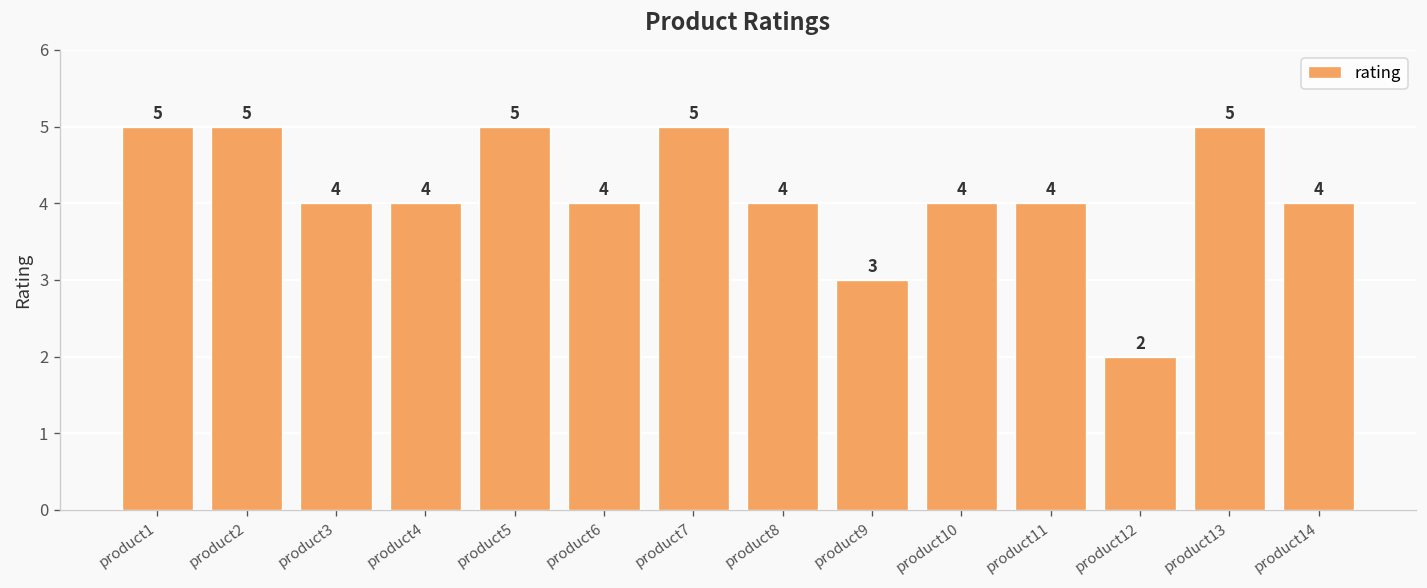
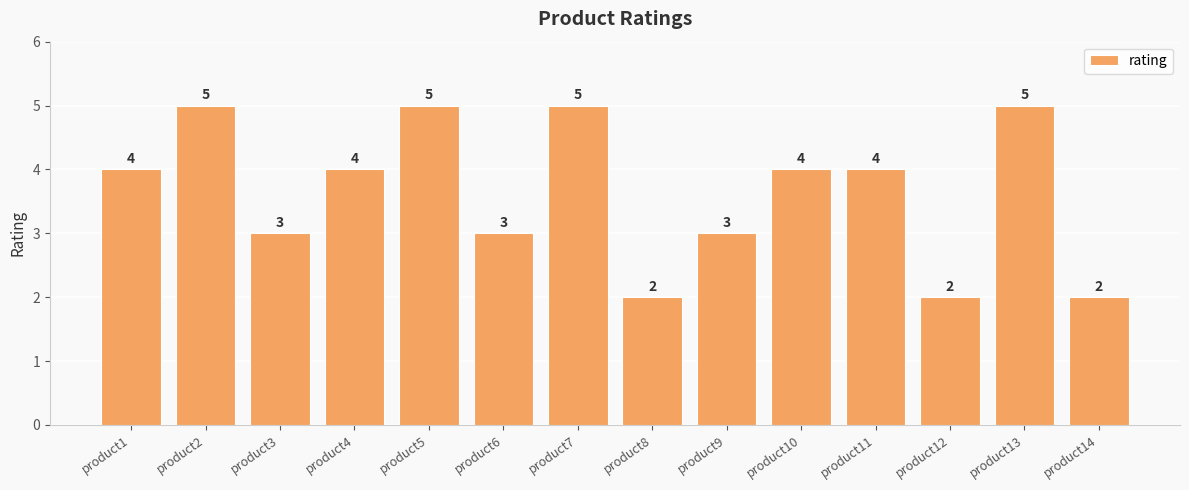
product1: 5 -> 4
product3: 4 -> 3
product6: 4 -> 3
product8: 4 -> 2
product14: 4 -> 2
